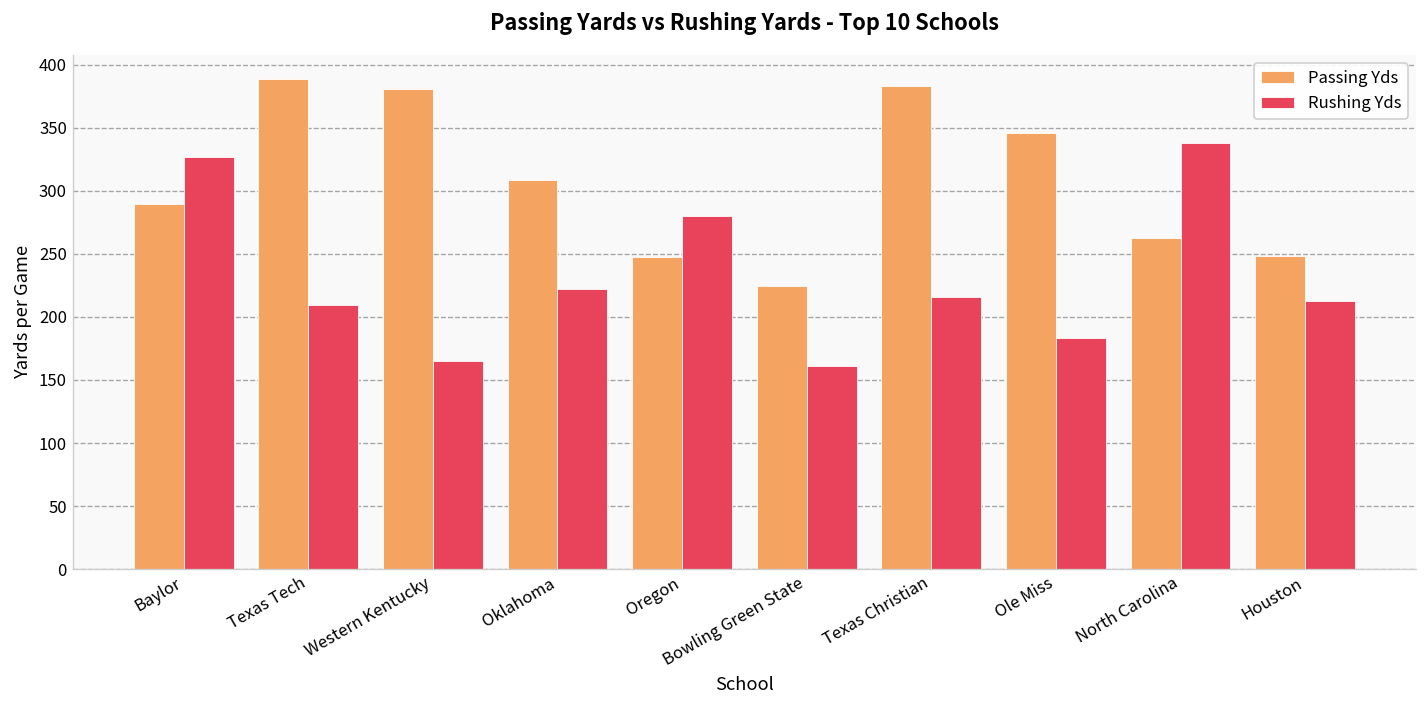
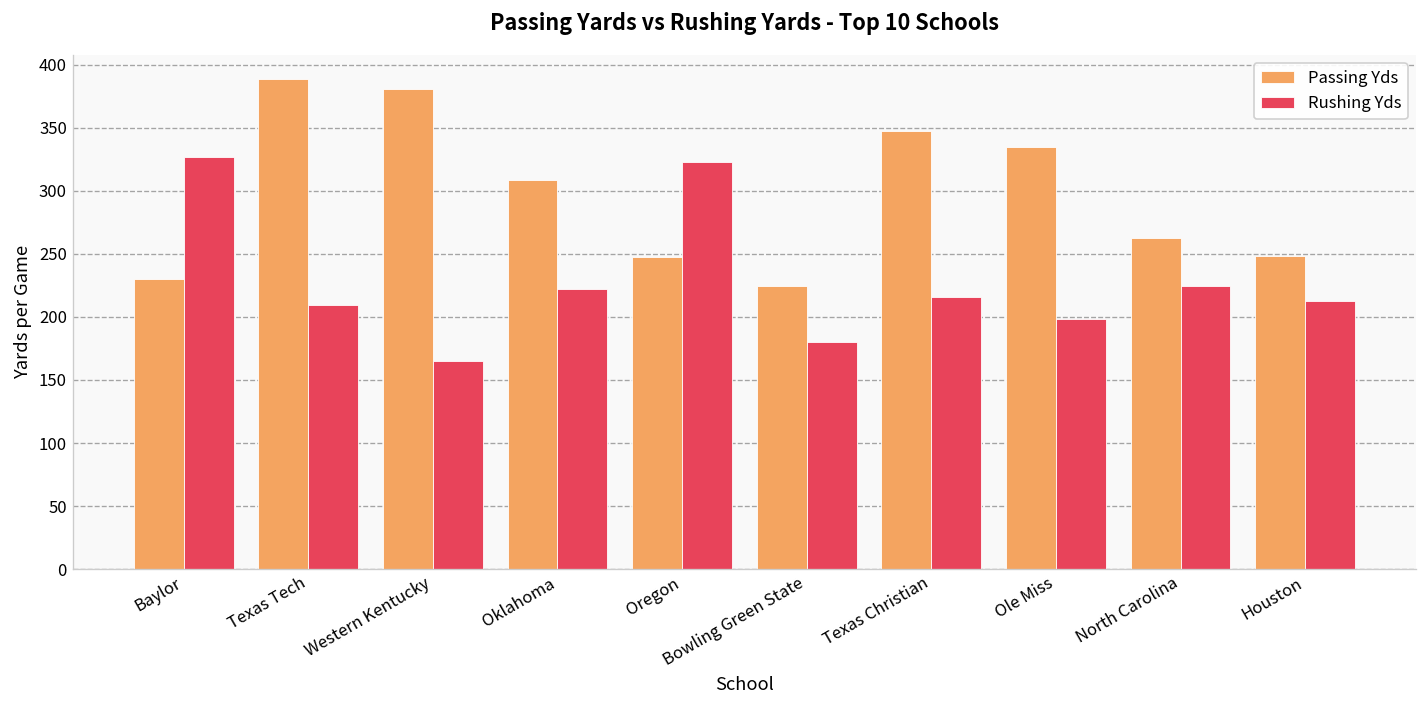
Passing Yds, Baylor: 290 -> 230
Rushing Yds, Oregon: 280 -> 323
Rushing Yds, Bowling Green State: 161 -> 180
Passing Yds, Texas Christian: 383 -> 347
Passing Yds, Ole Miss: 346 -> 335
Rushing Yds, Ole Miss: 183 -> 198
Rushing Yds, North Carolina: 338 -> 225
